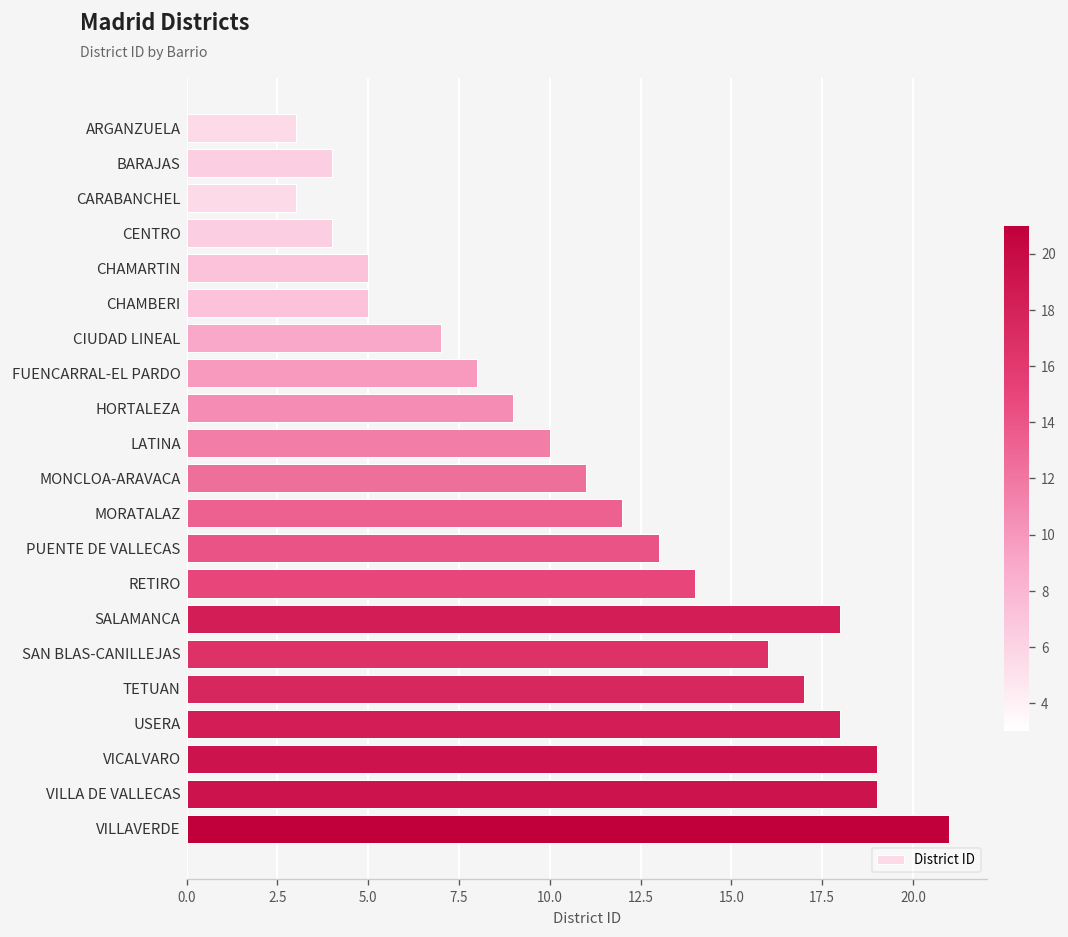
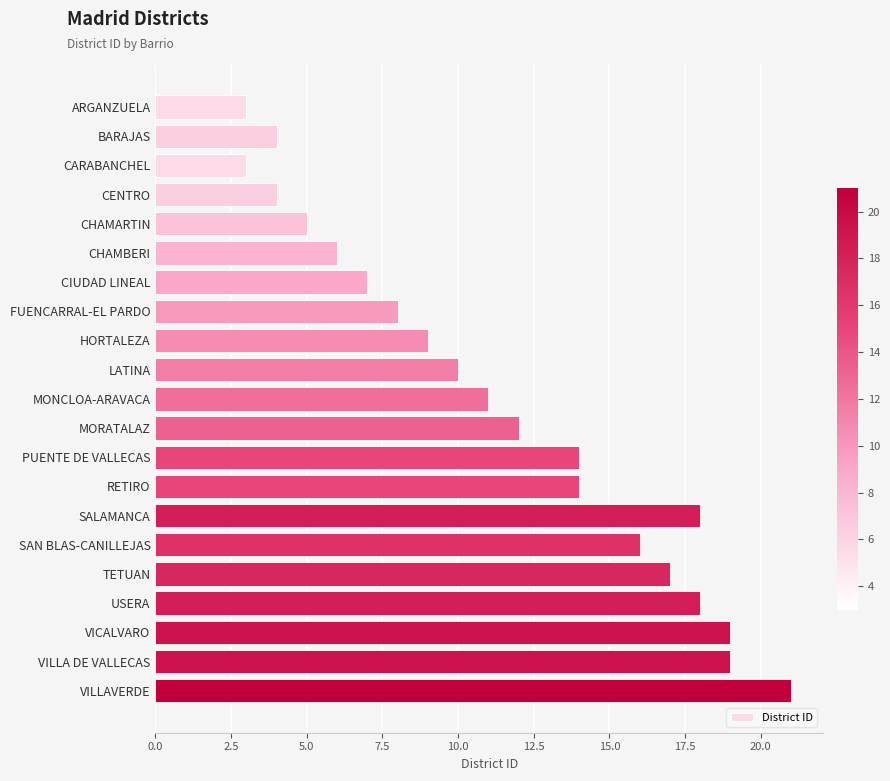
CHAMBERI: 5 -> 6
PUENTE DE VALLECAS: 13 -> 14
